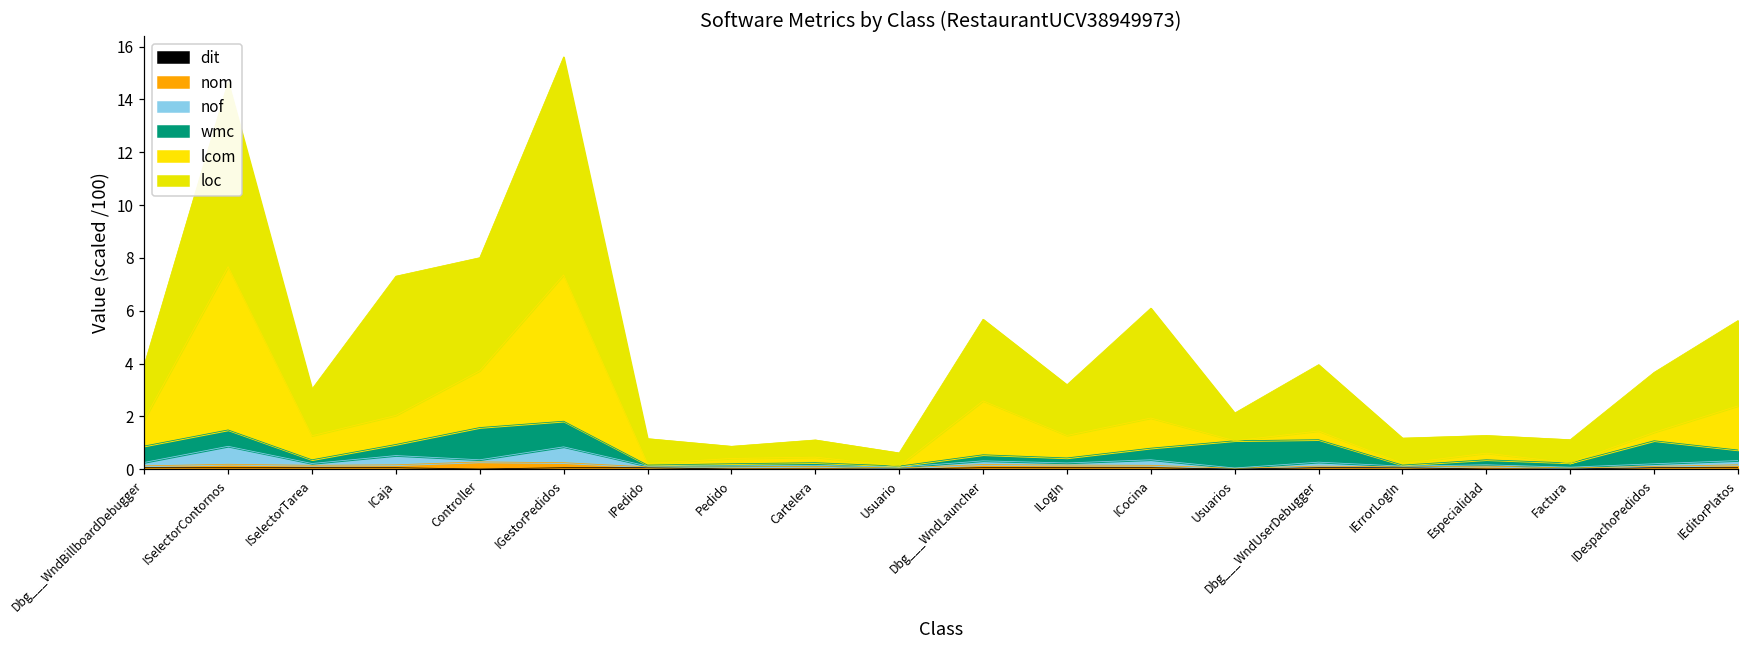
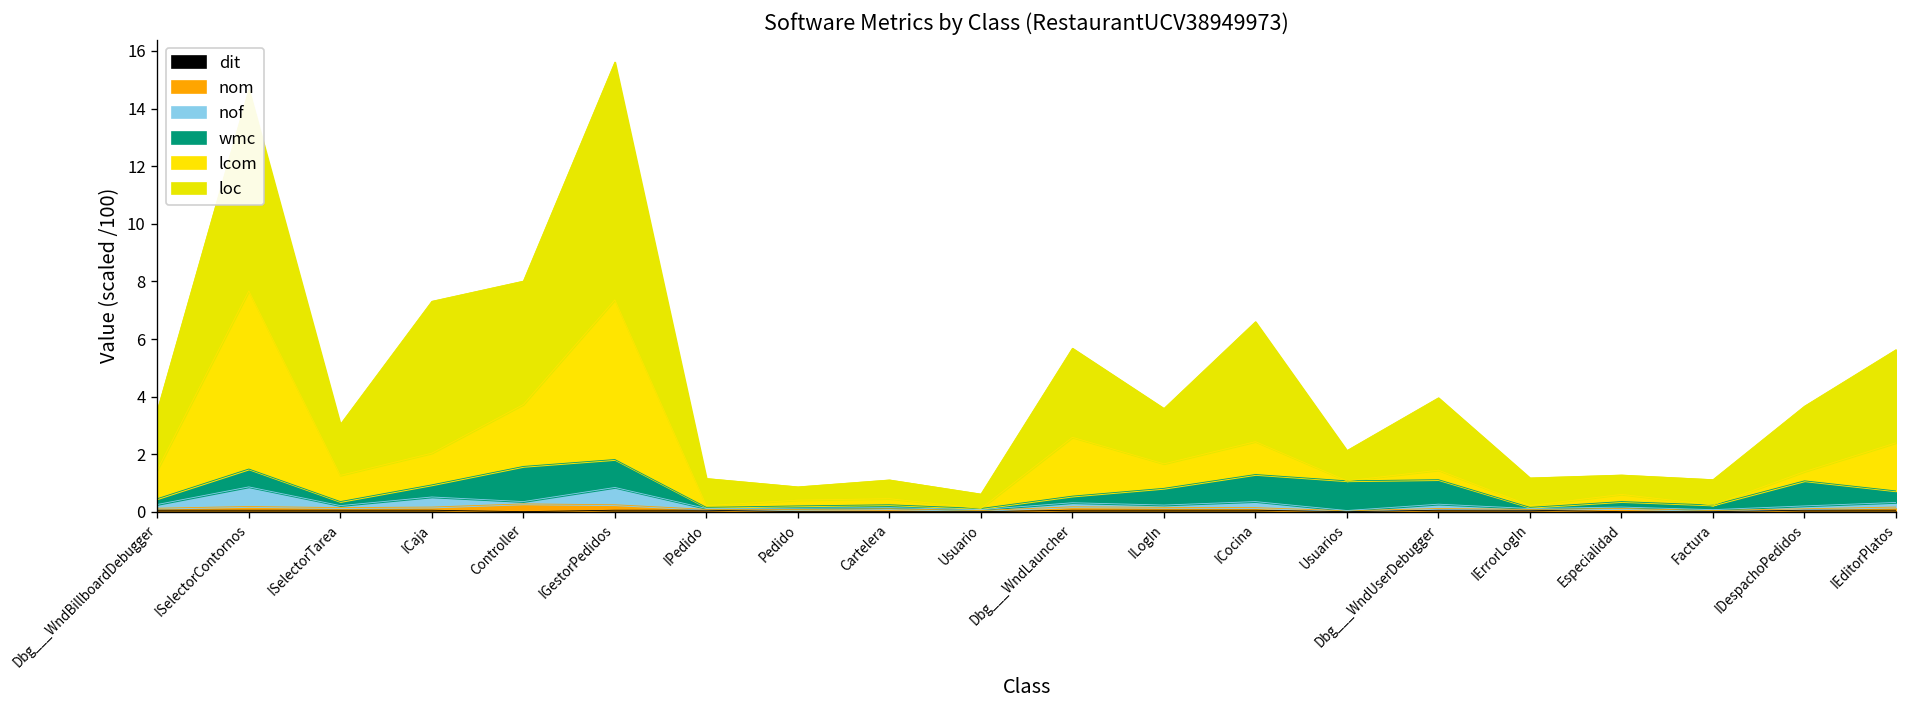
wmc, Dbg___WndBillboardDebugger: 0.6 -> 0.2
wmc, ILogIn: 0.2 -> 0.6
wmc, ICocina: 0.4 -> 0.9
